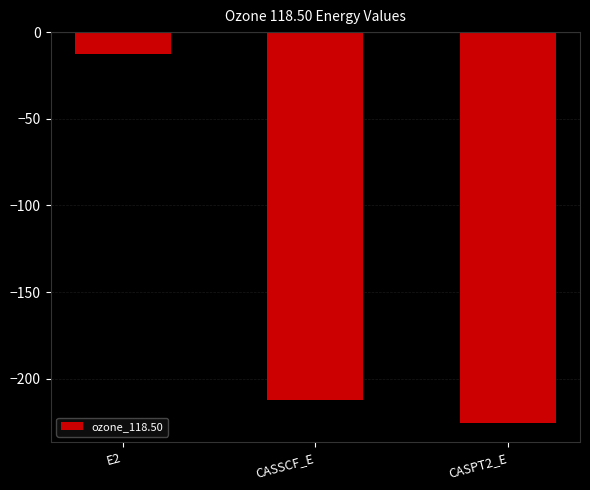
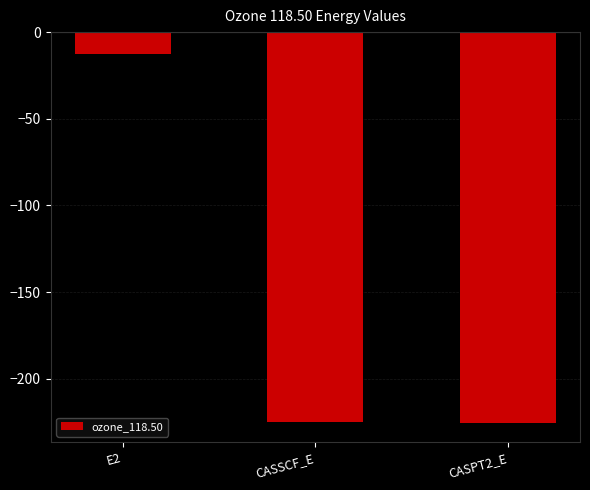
CASSCF_E: -212 -> -225
